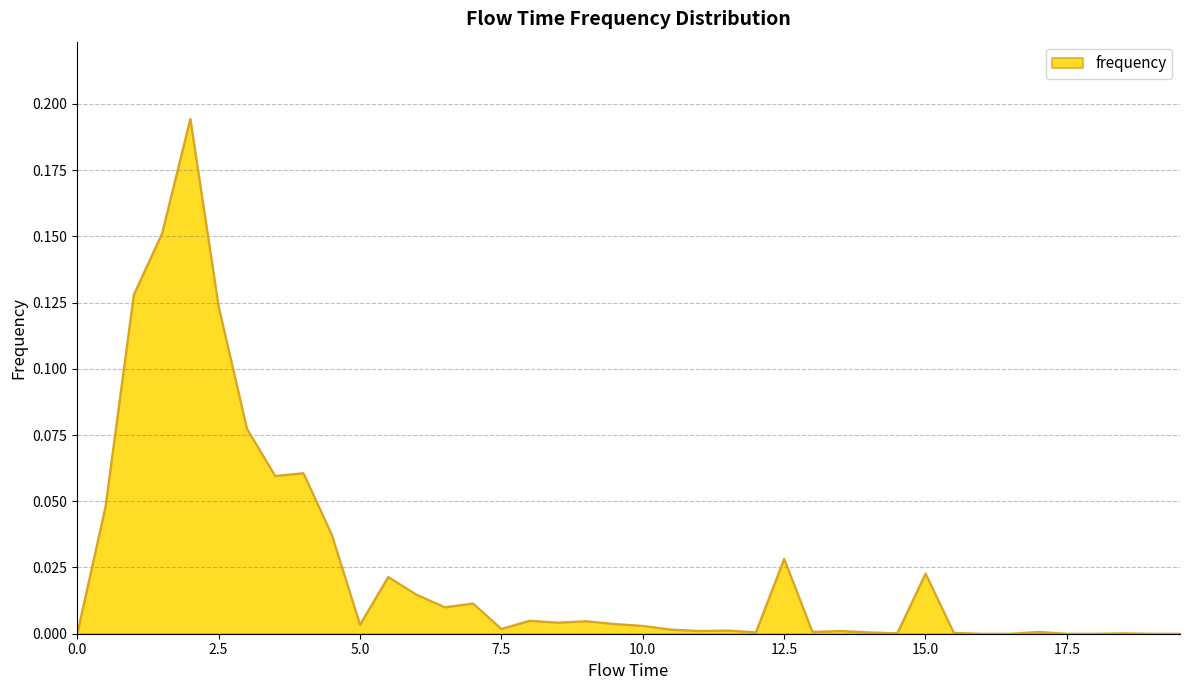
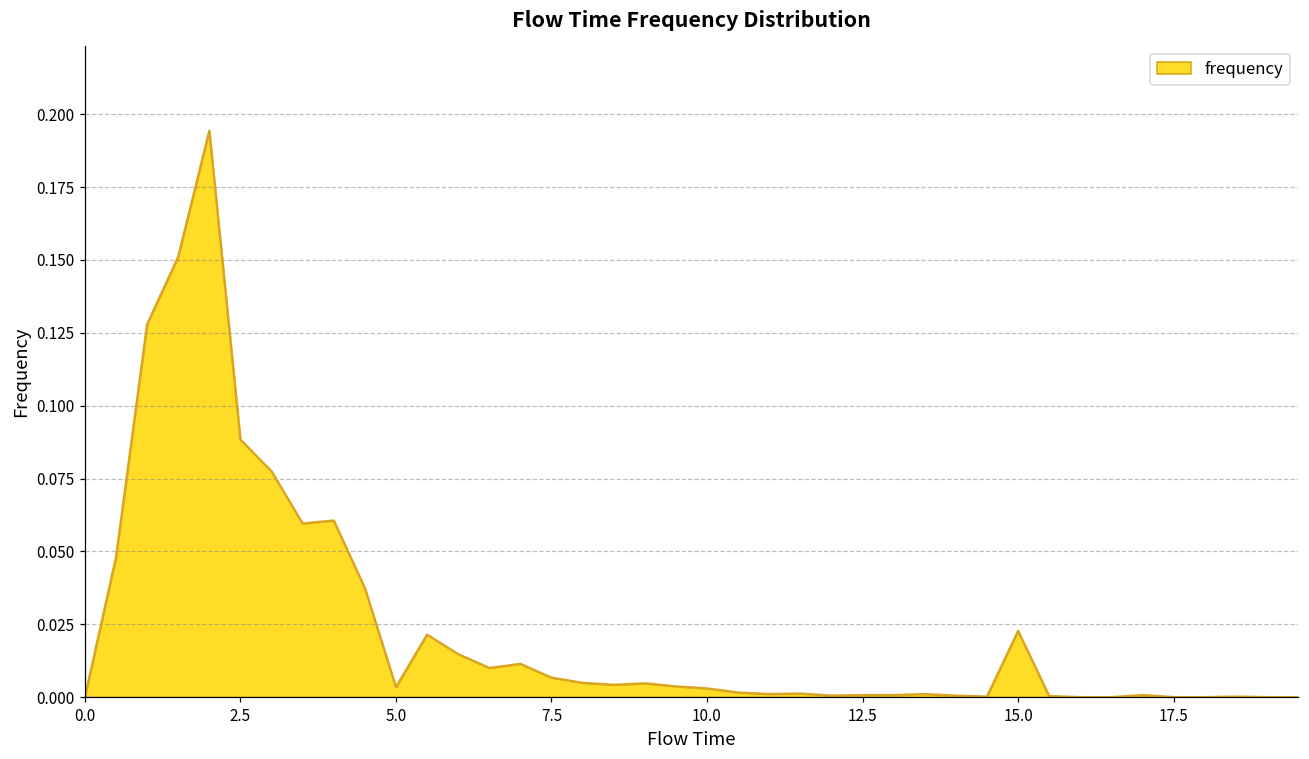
2.5: 0.124 -> 0.088
7.5: 0.002 -> 0.007
12.5: 0.028 -> 0.001
